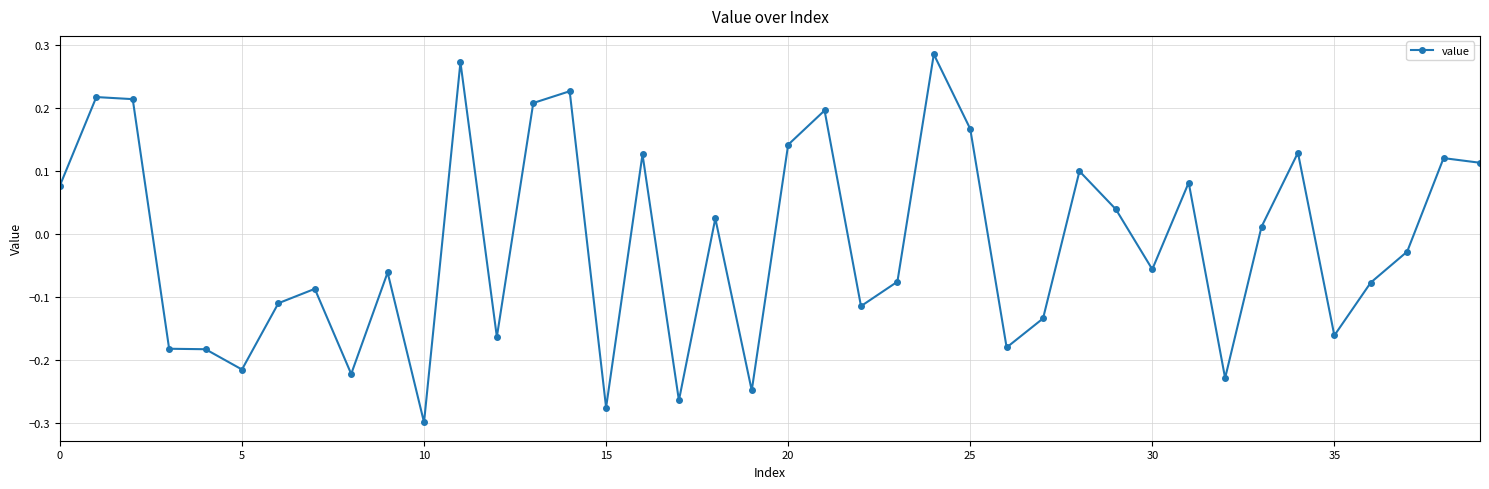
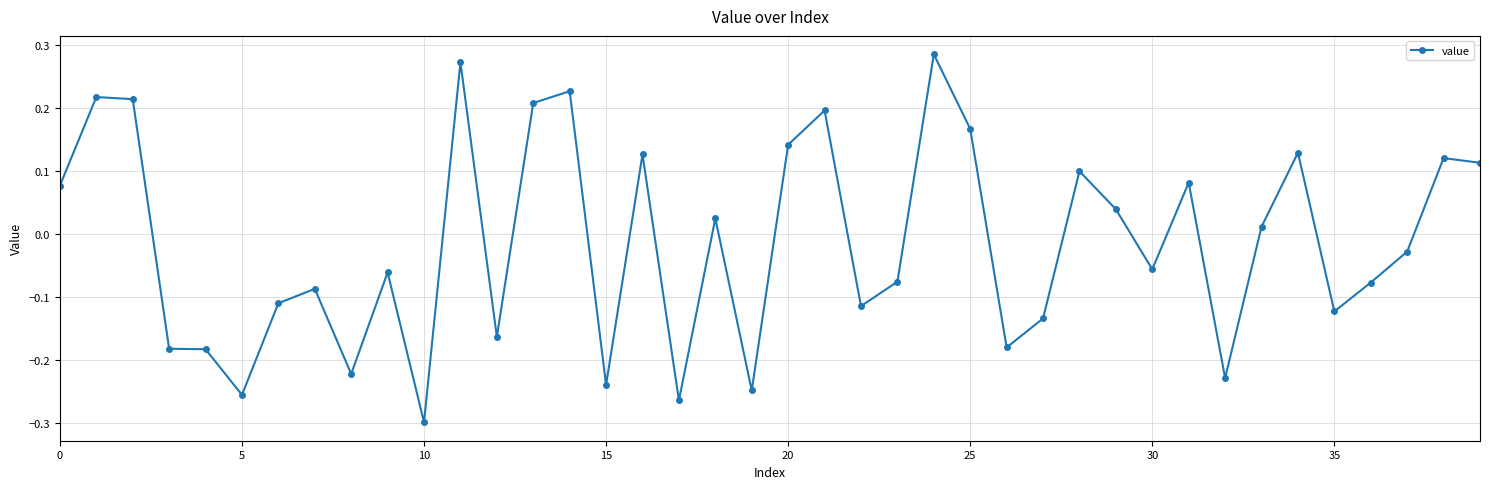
5: -0.22 -> -0.26
15: -0.28 -> -0.24
35: -0.16 -> -0.12
